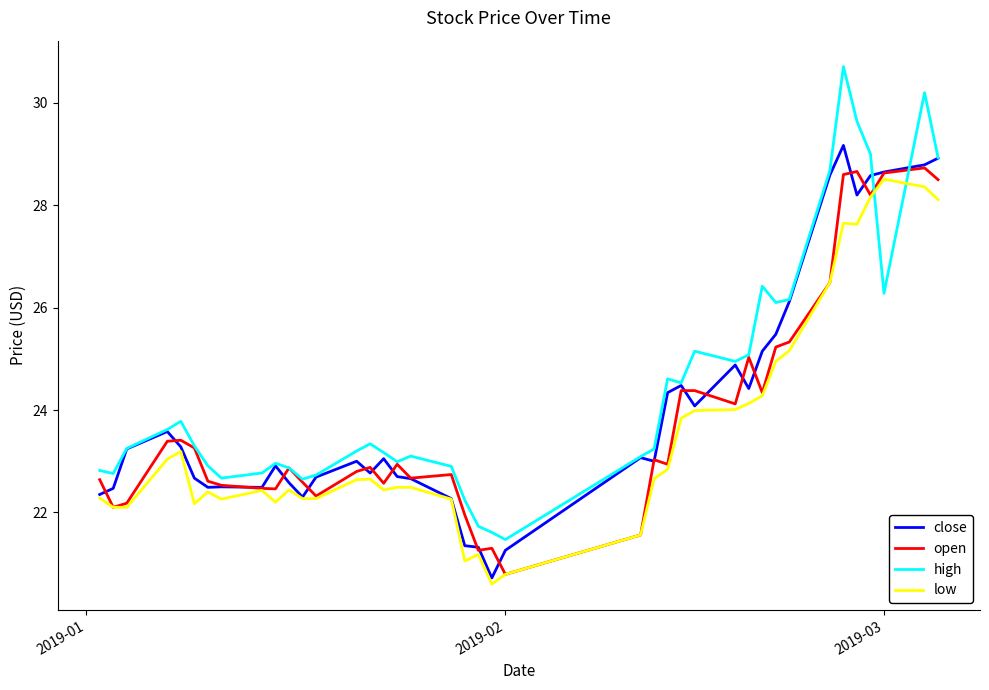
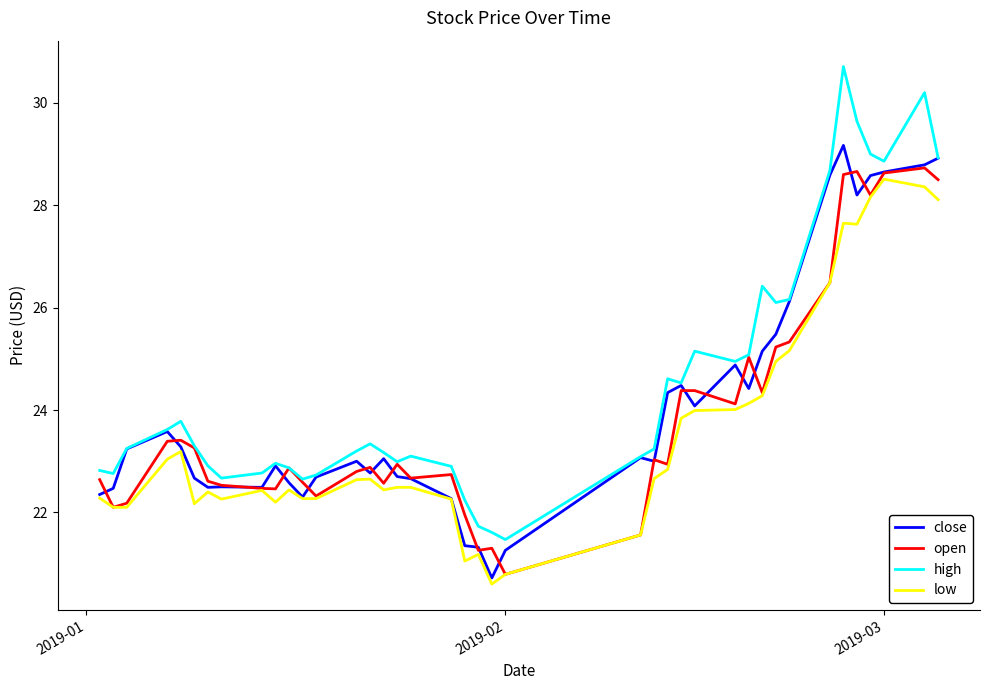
high, 2019-03: 26.3 -> 28.9
